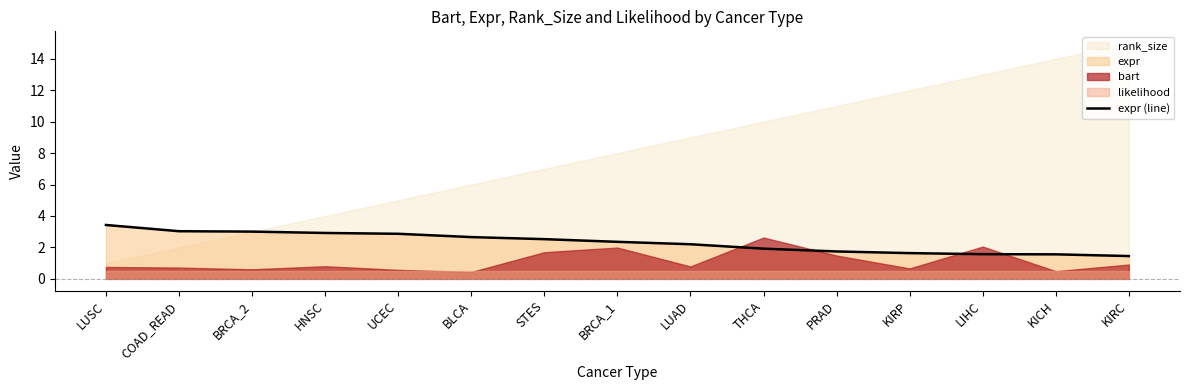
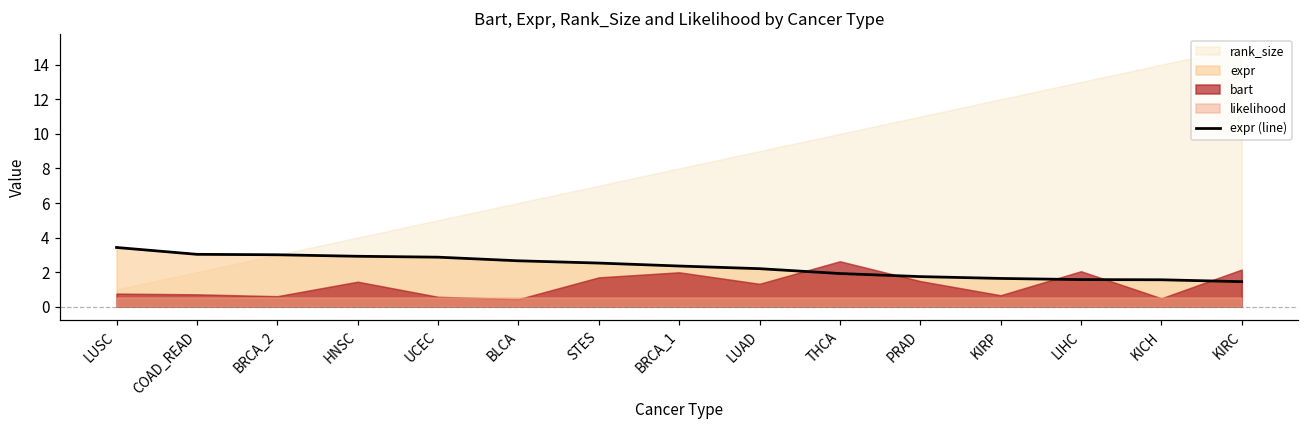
bart, HNSC: 0.8 -> 1.4
bart, LUAD: 0.8 -> 1.3
bart, KIRC: 0.9 -> 2.2
